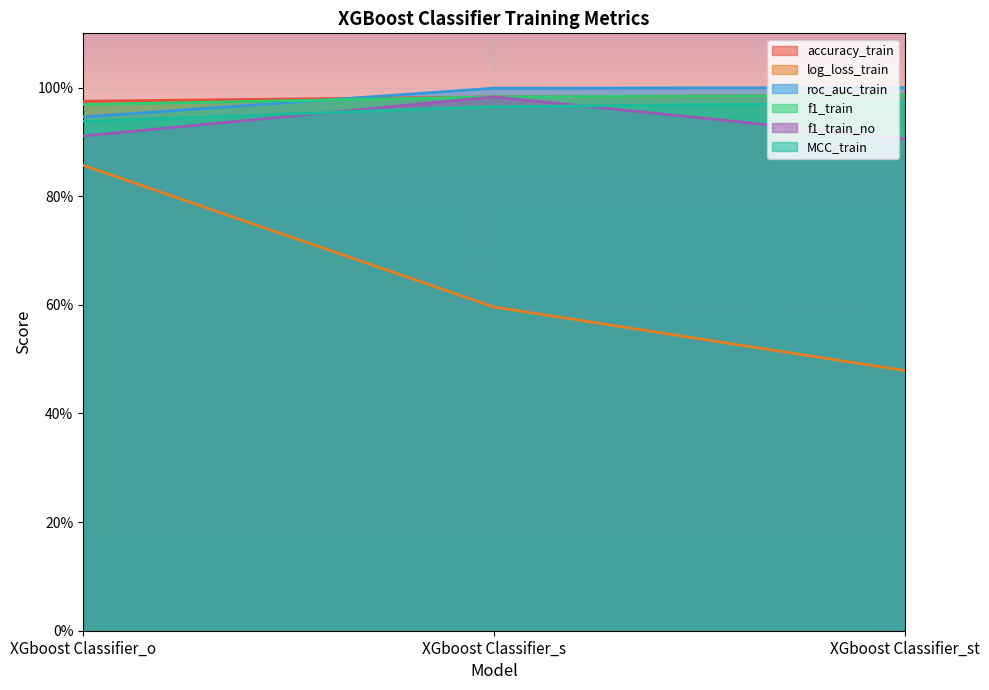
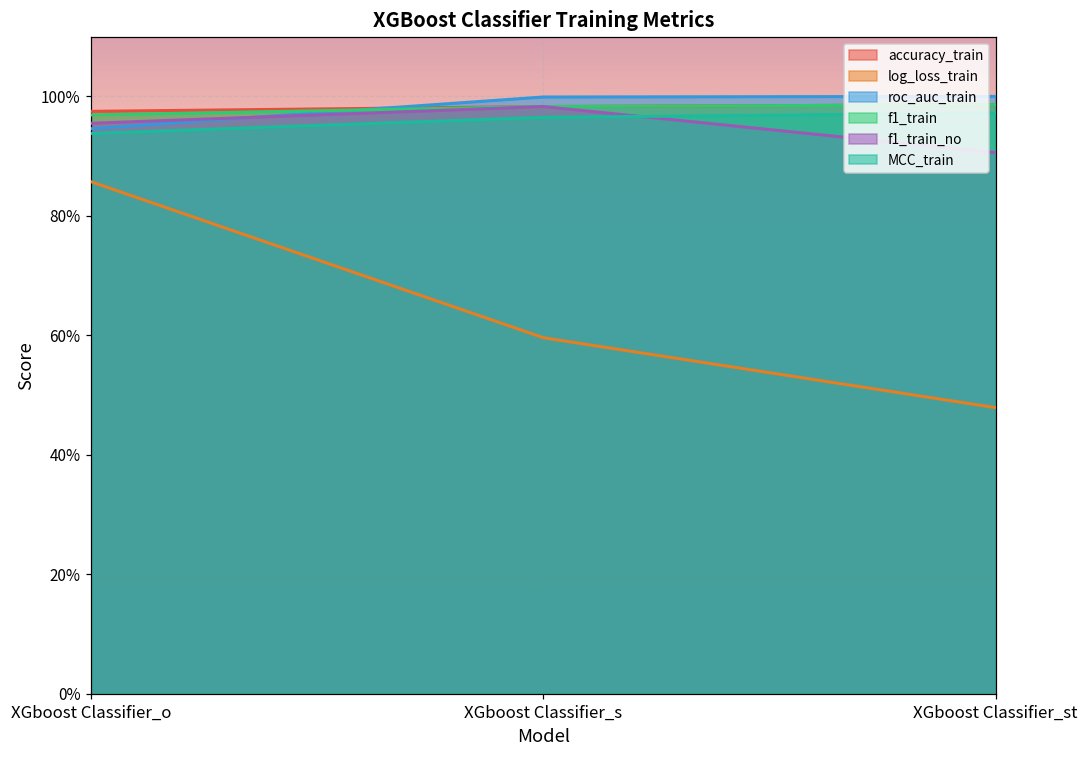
f1_train_no, XGboost Classifier_o: 91% -> 96%
